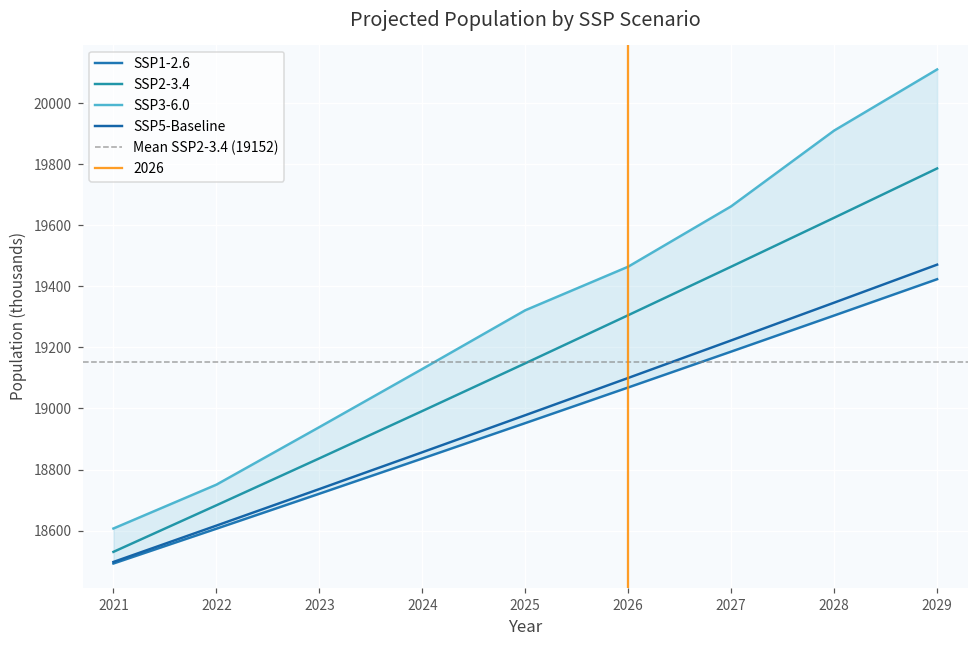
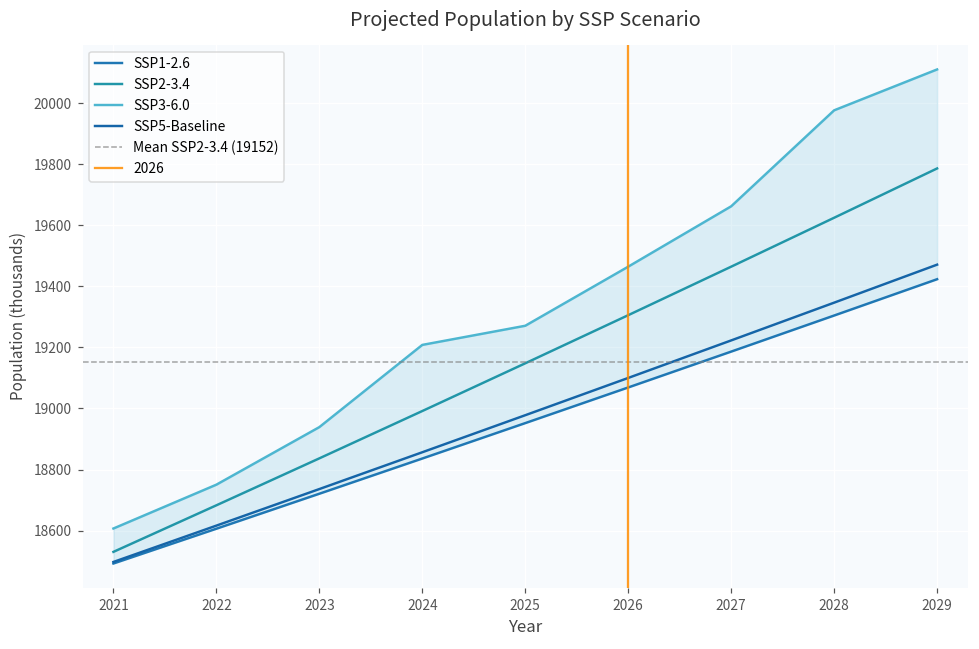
SSP3-6.0, 2024: 19130 -> 19210
SSP3-6.0, 2025: 19320 -> 19270
SSP3-6.0, 2028: 19910 -> 19980
